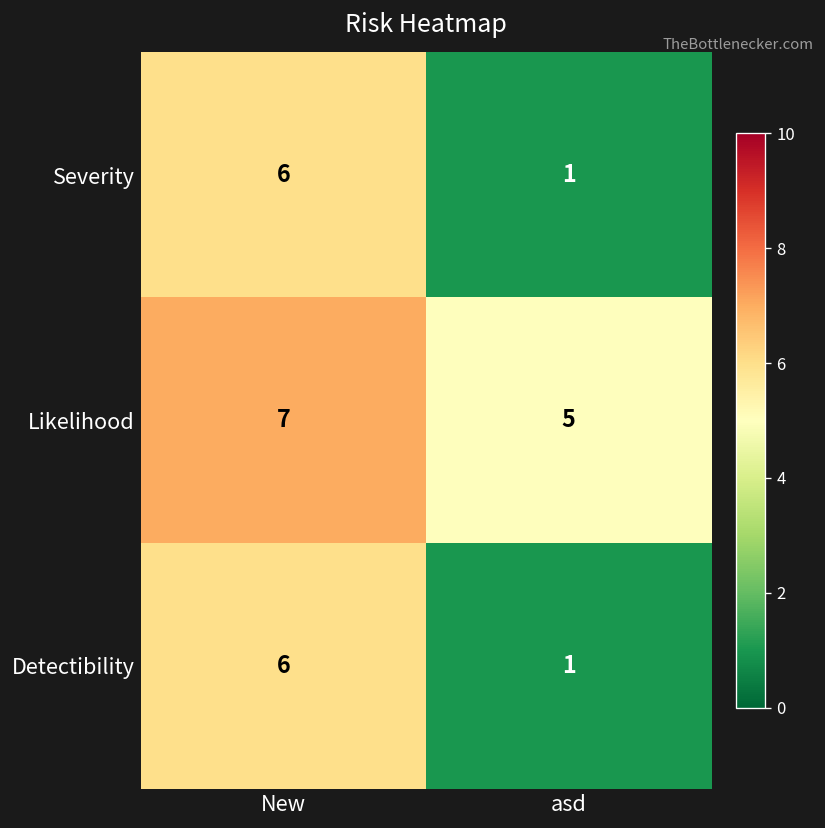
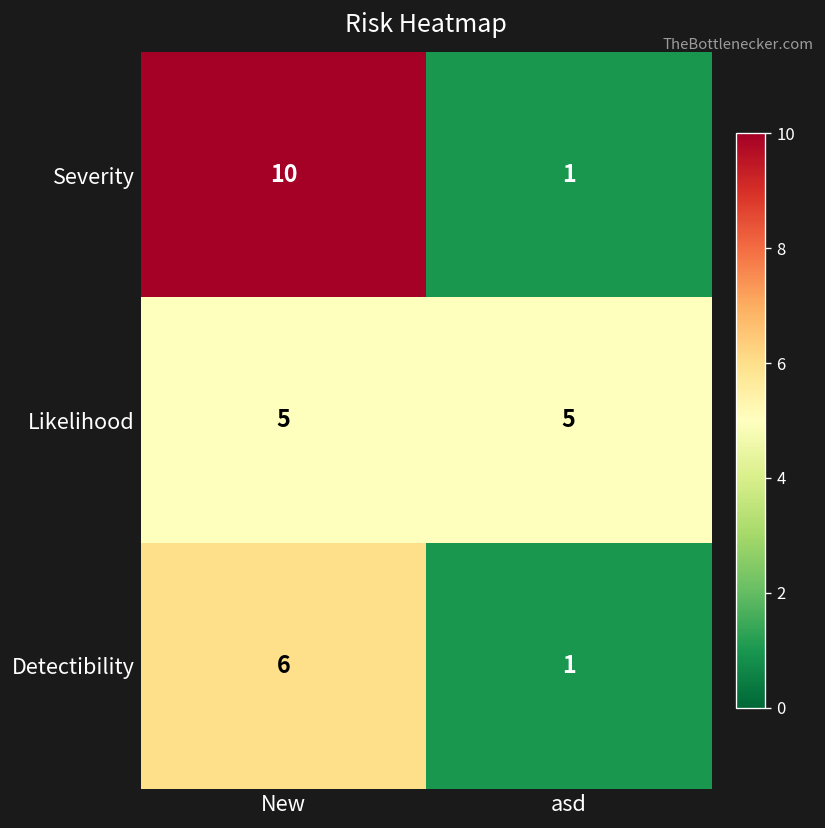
Severity, New: 6 -> 10
Likelihood, New: 7 -> 5
